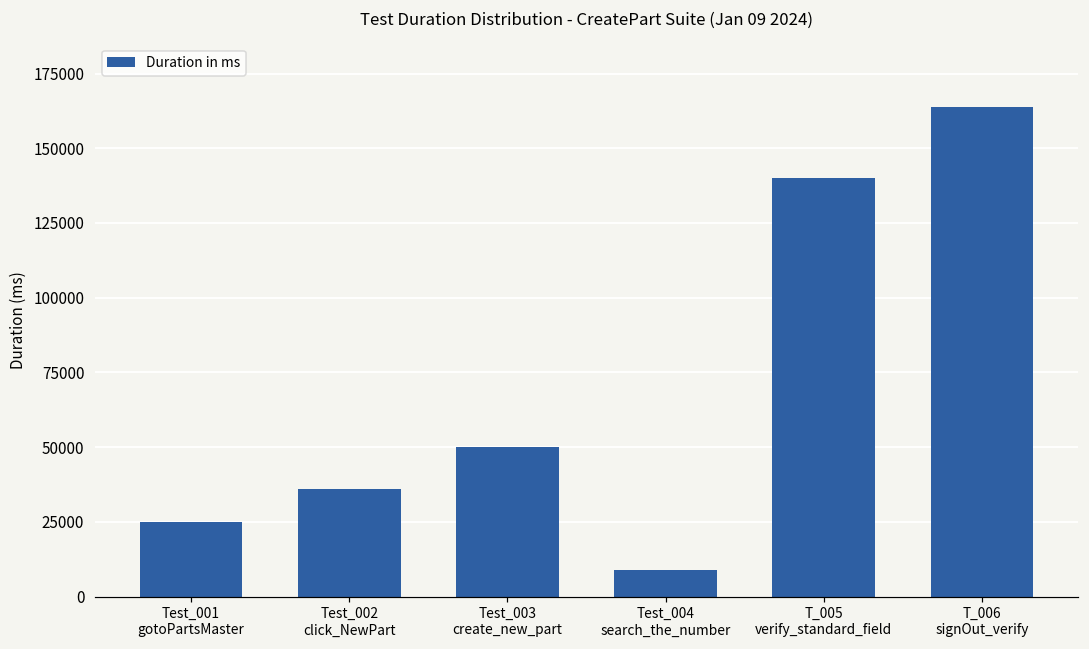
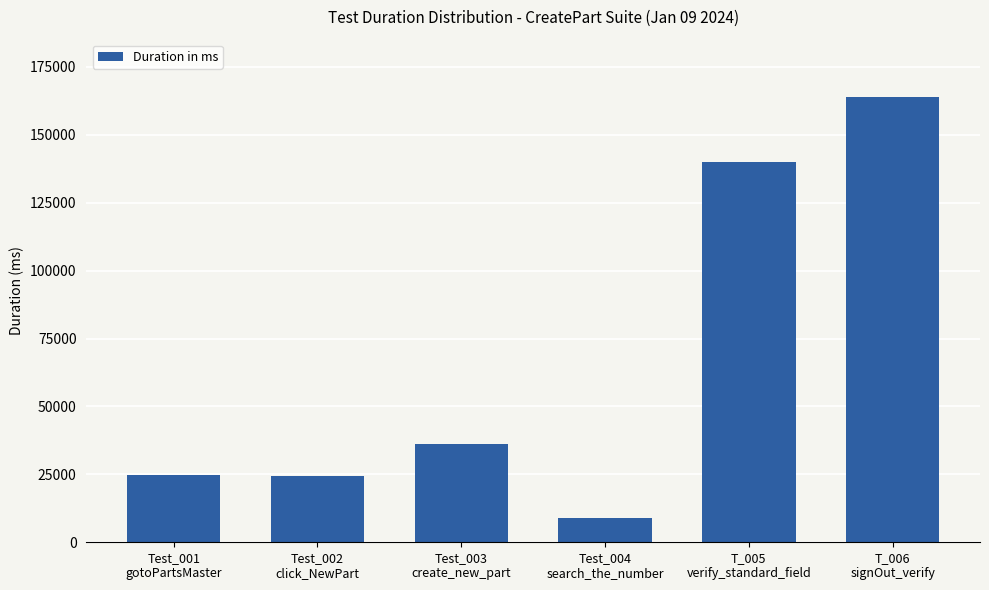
Test_002 click_NewPart: 36000 -> 24000
Test_003 create_new_part: 50000 -> 36000
